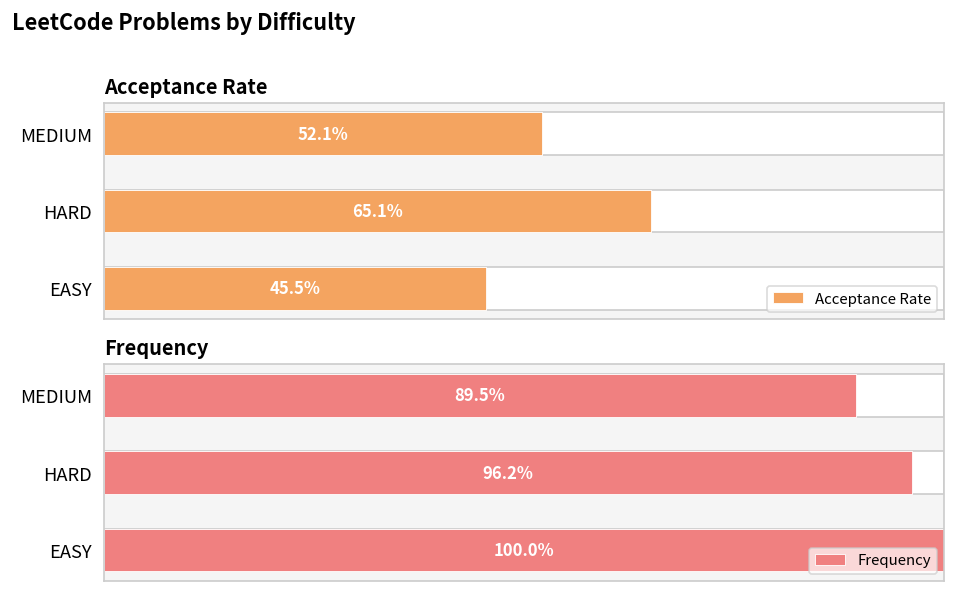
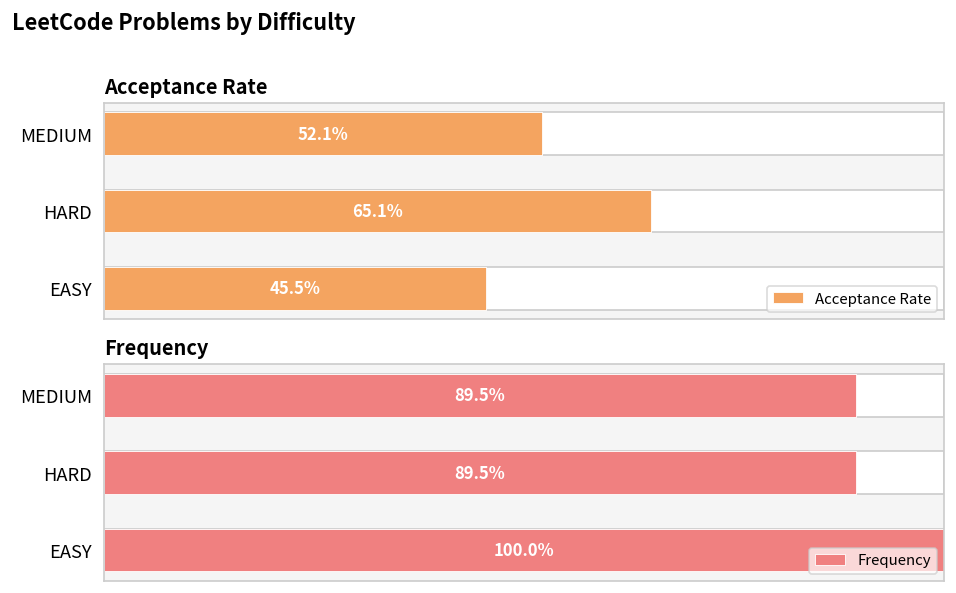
Frequency, Frequency, HARD: 96.2% -> 89.5%
